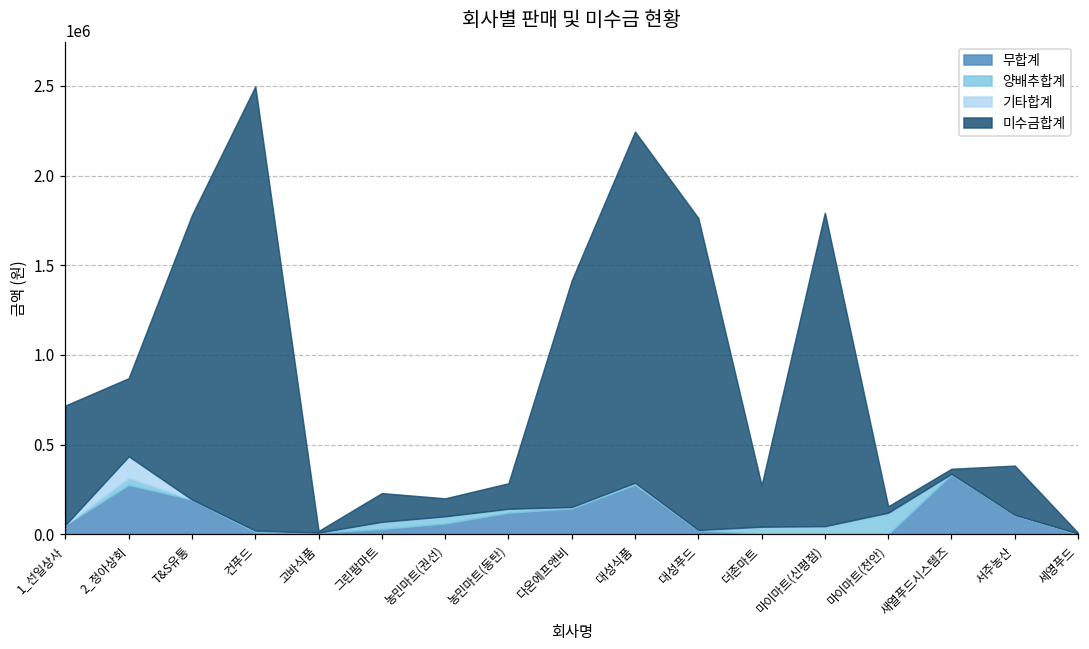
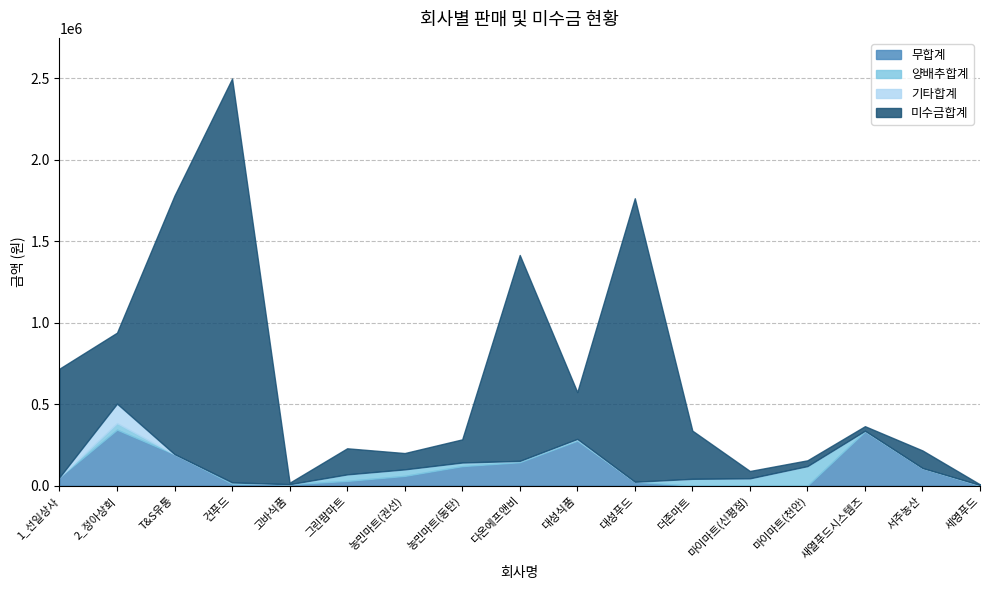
무합계, 2_정아상회: 280000 -> 340000
미수금합계, 대성식품: 1960000 -> 290000
미수금합계, 더존마트: 230000 -> 300000
미수금합계, 마이마트(신평점): 1750000 -> 50000
미수금합계, 서주농산: 270000 -> 110000
